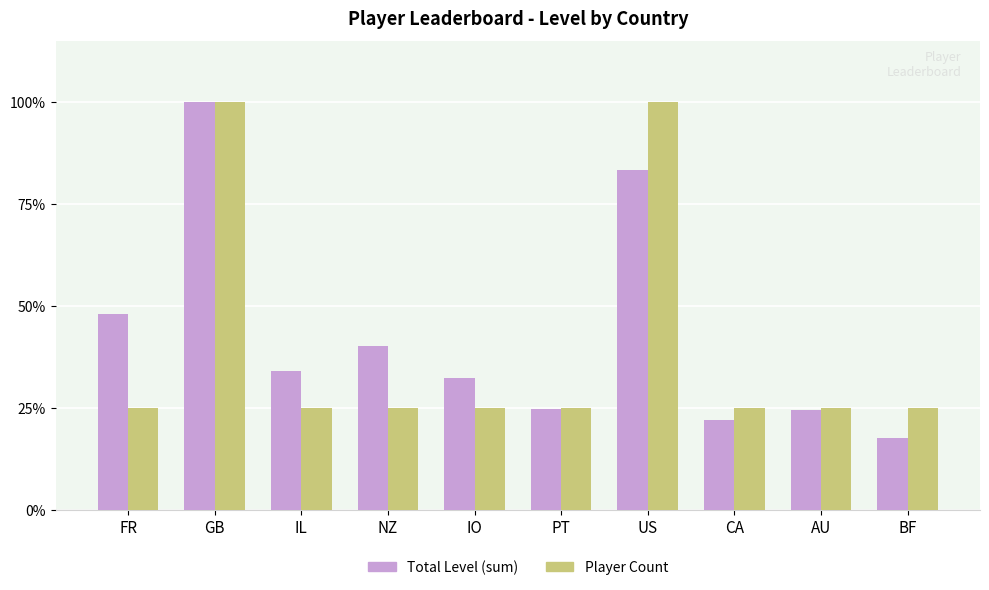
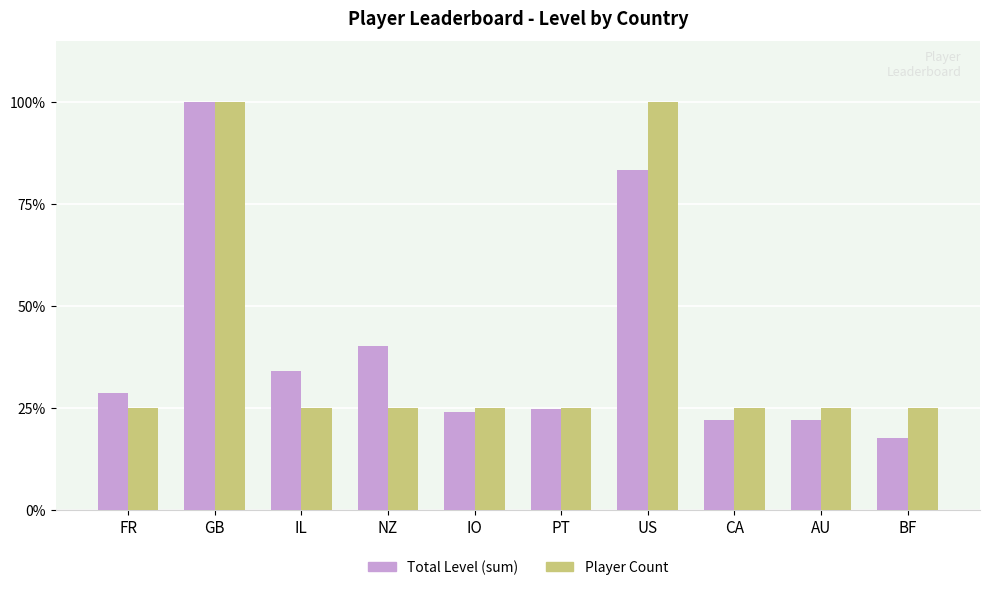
Total Level (sum), FR: 48% -> 29%
Total Level (sum), IO: 32% -> 24%
Total Level (sum), AU: 24% -> 22%
